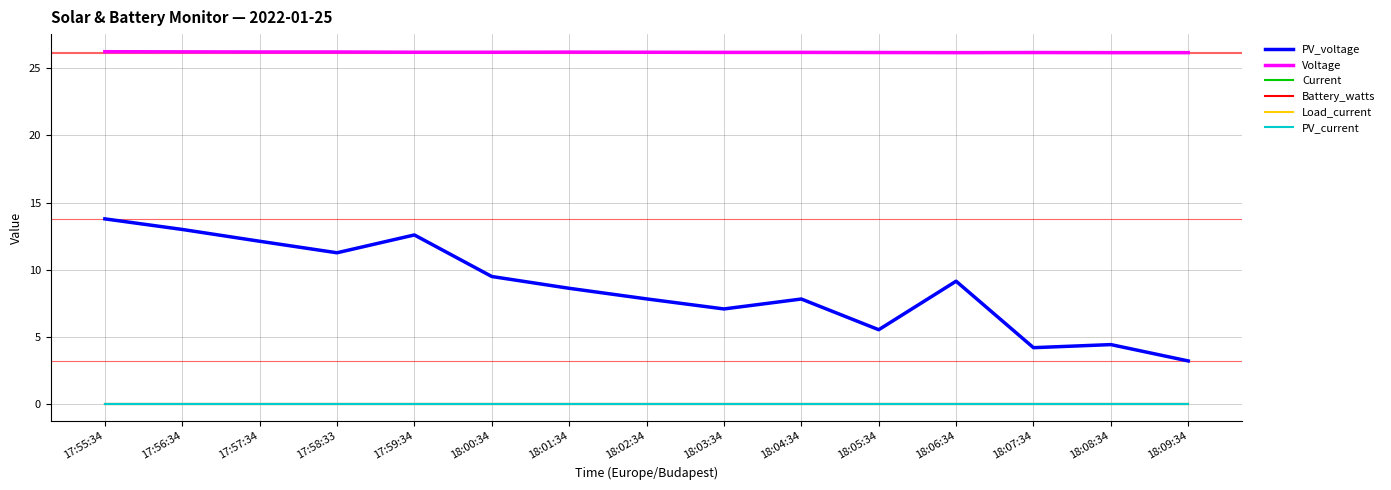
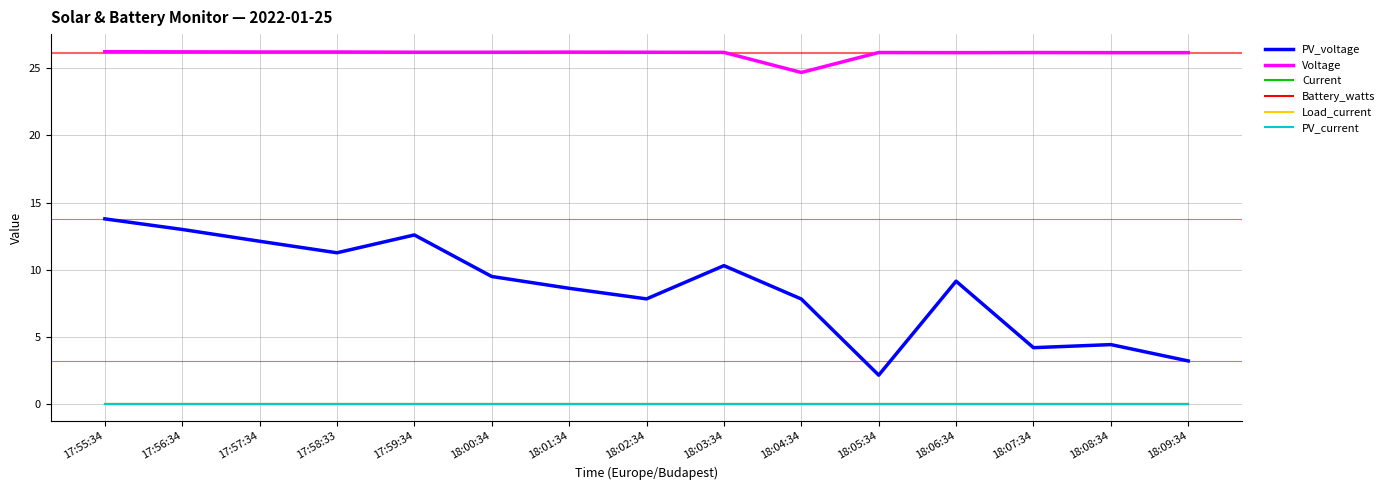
PV_voltage, 18:03:34: 7.1 -> 10.3
Voltage, 18:04:34: 26.2 -> 24.7
PV_voltage, 18:05:34: 5.5 -> 2.1
